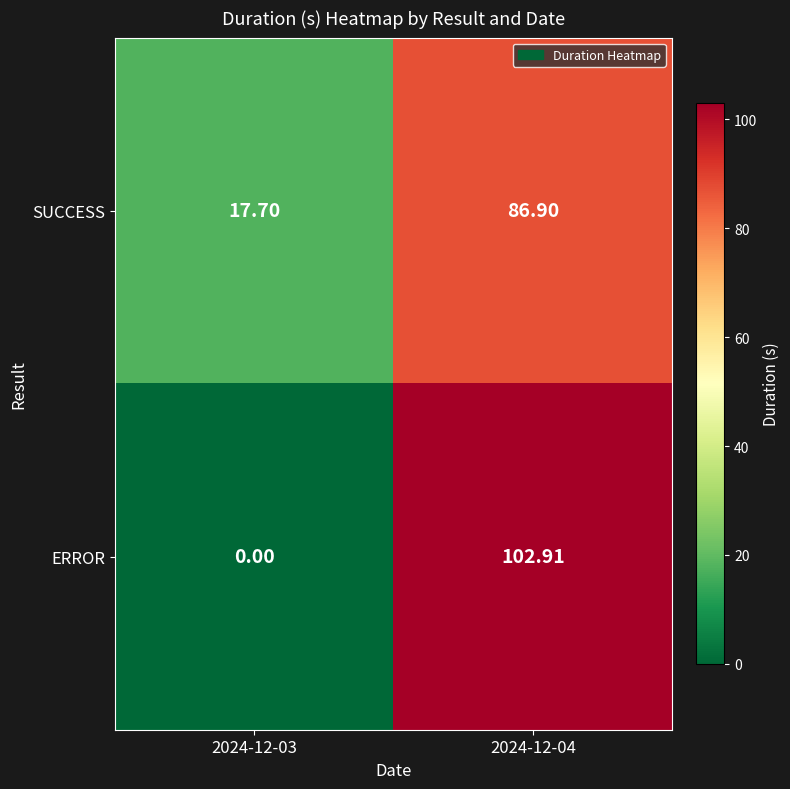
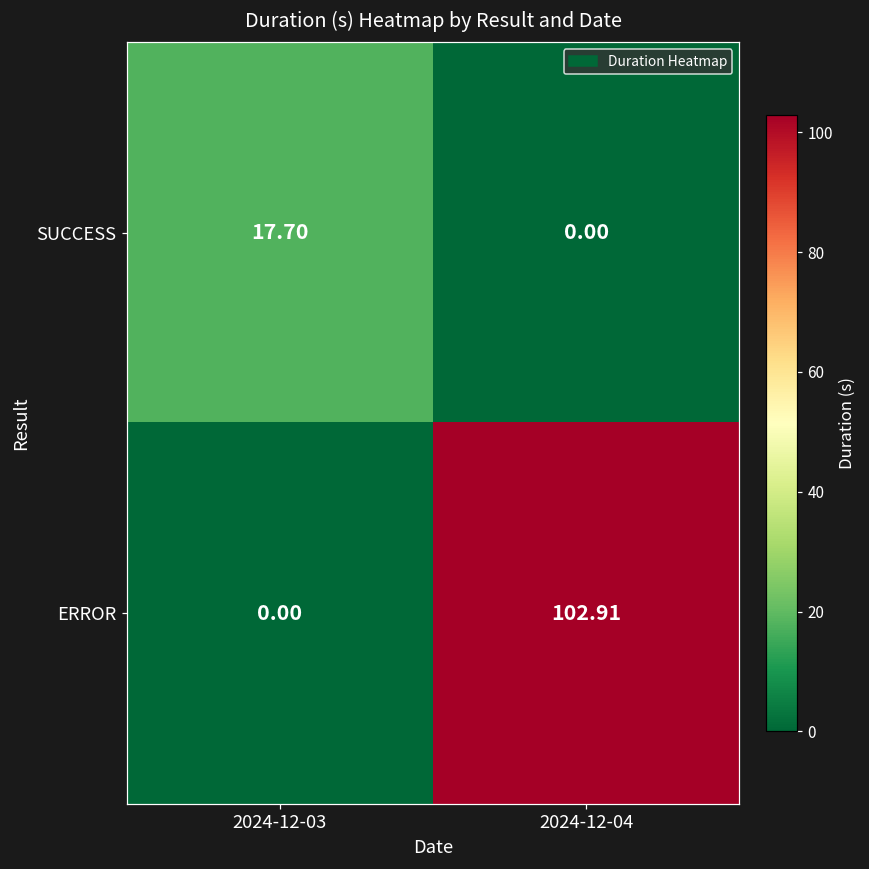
SUCCESS, 2024-12-04: 86.90 -> 0.00
